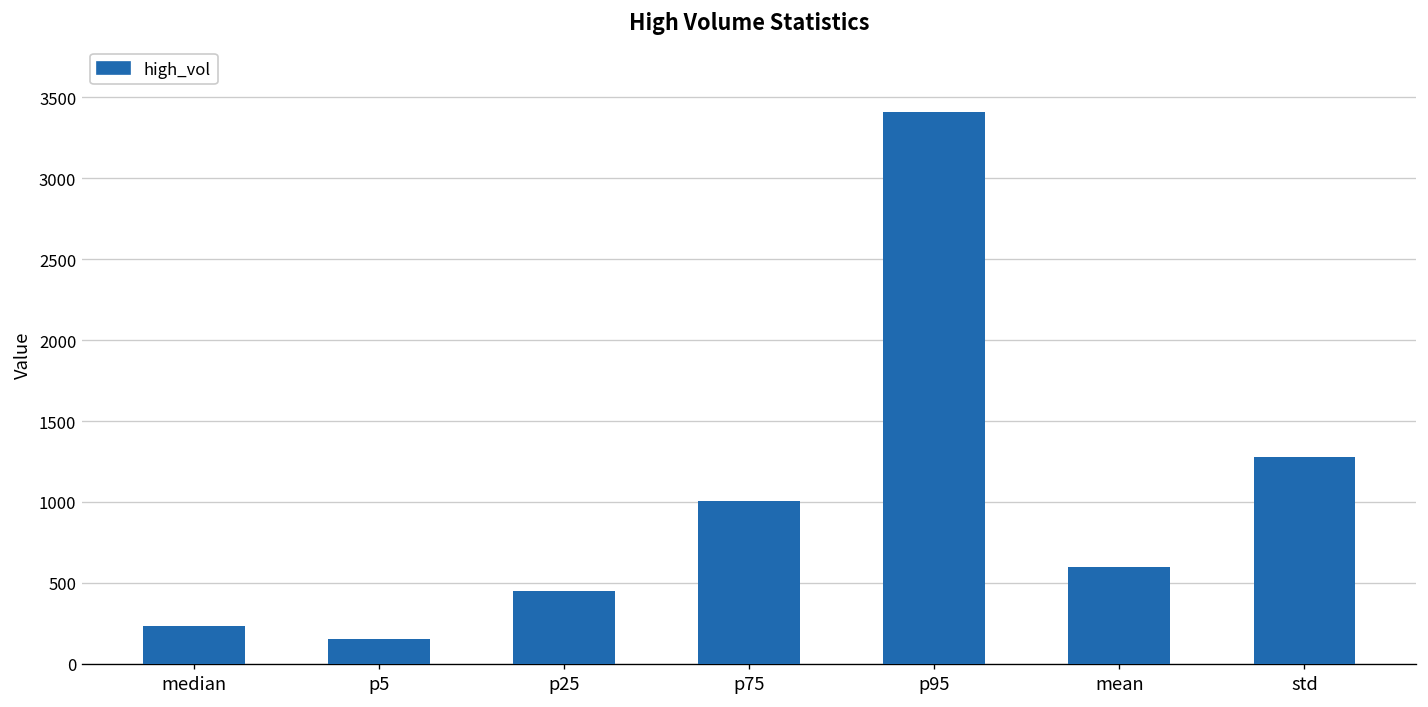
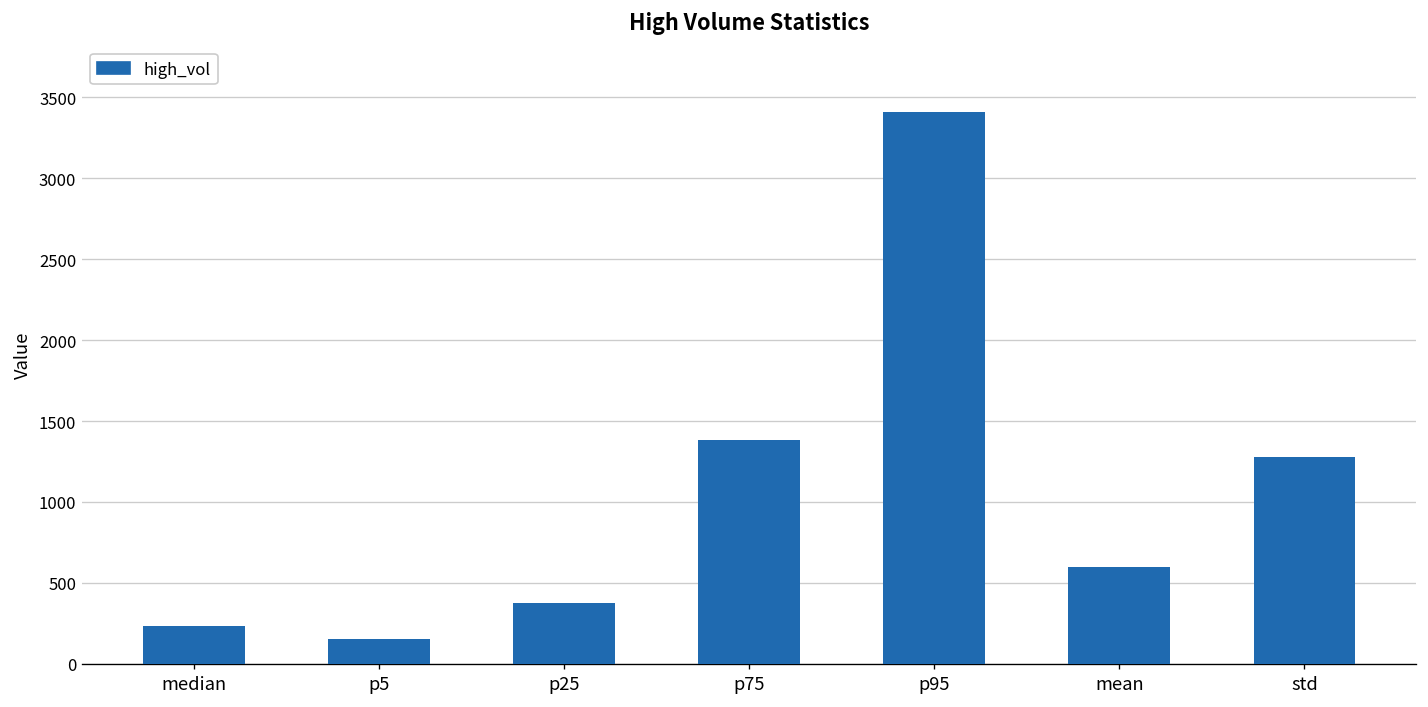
p25: 450 -> 380
p75: 1000 -> 1380
